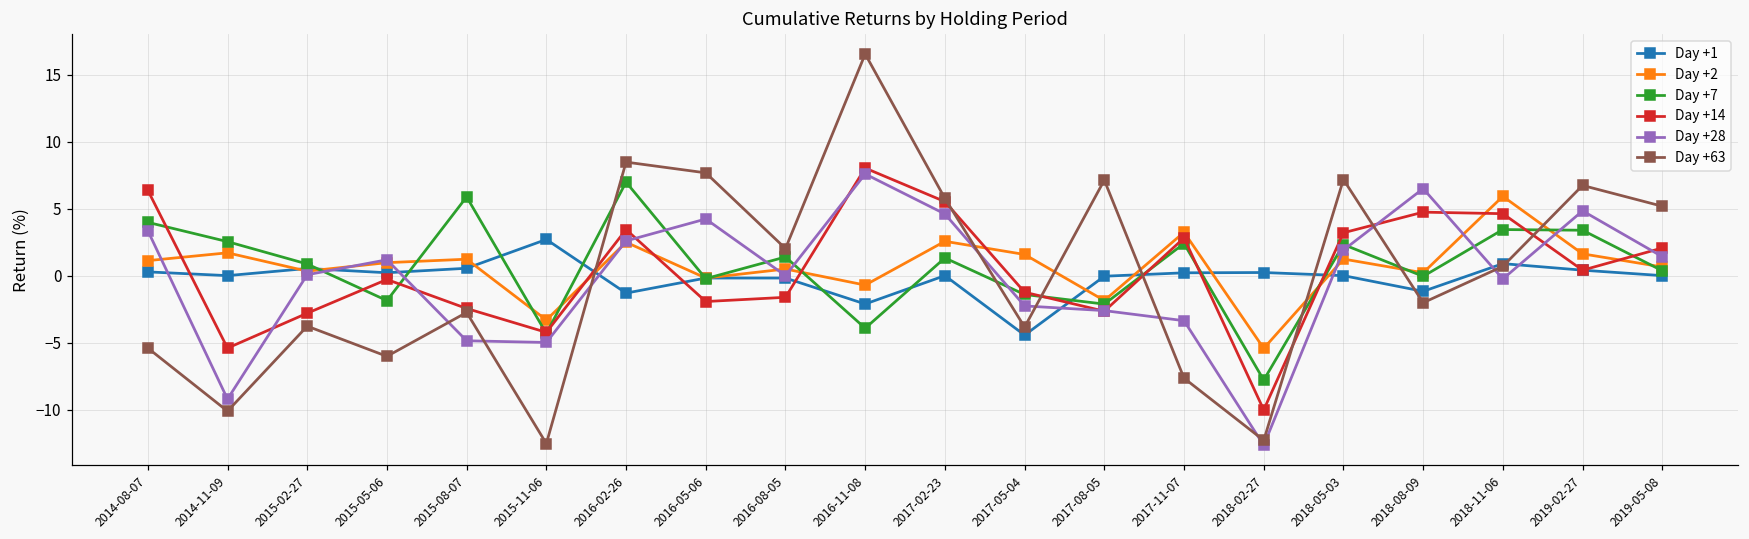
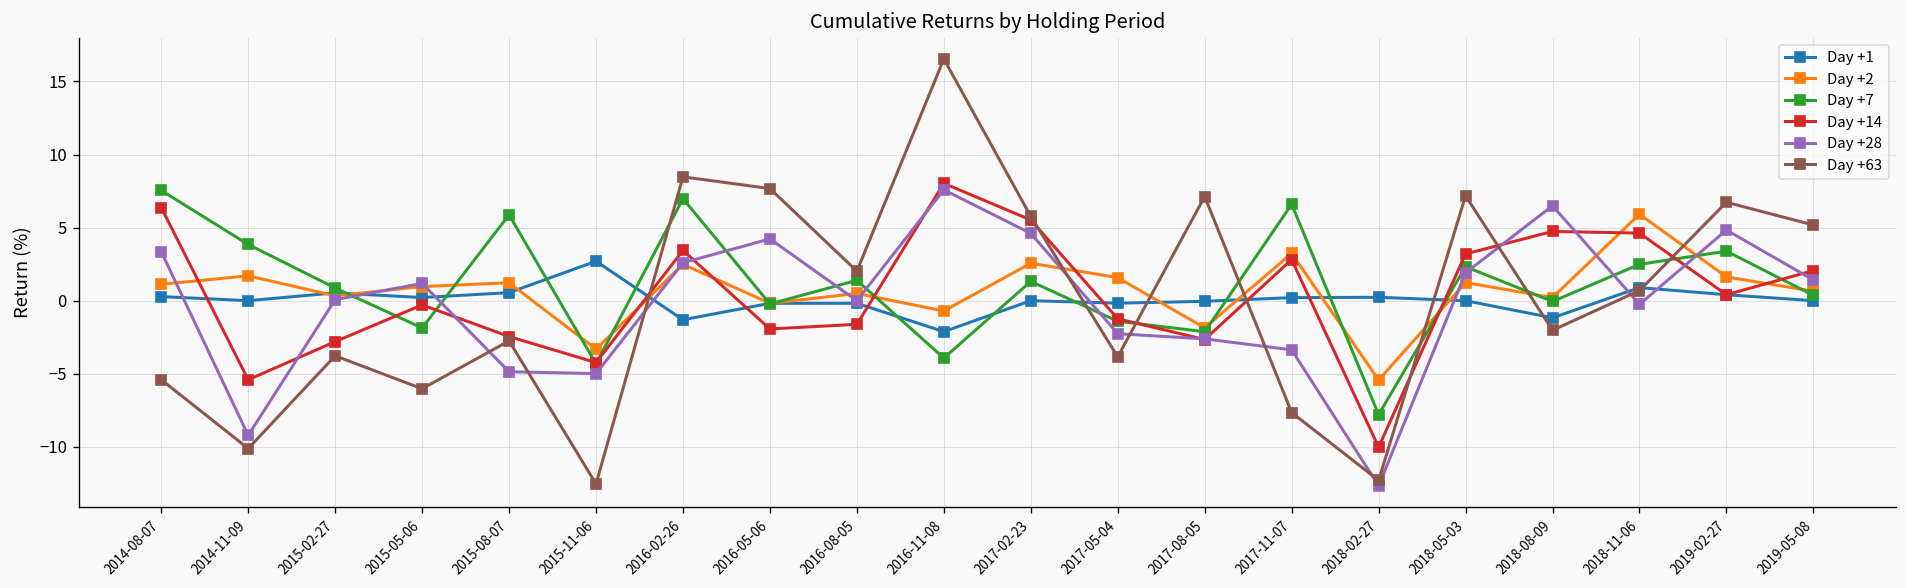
Day +7, 2014-08-07: 4.0 -> 7.5
Day +7, 2014-11-09: 2.5 -> 3.8
Day +1, 2017-05-04: -4.4 -> -0.2
Day +7, 2017-11-07: 2.4 -> 6.6
Day +7, 2018-11-06: 3.4 -> 2.5
